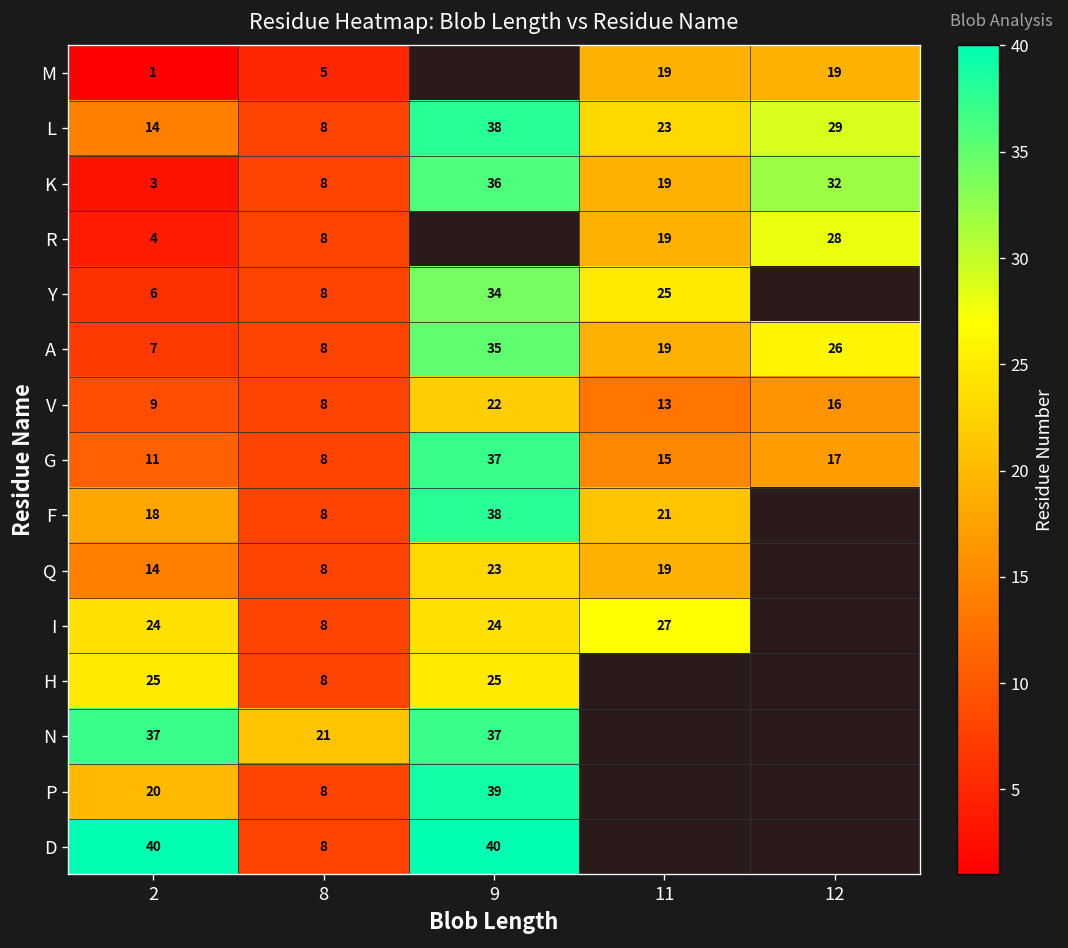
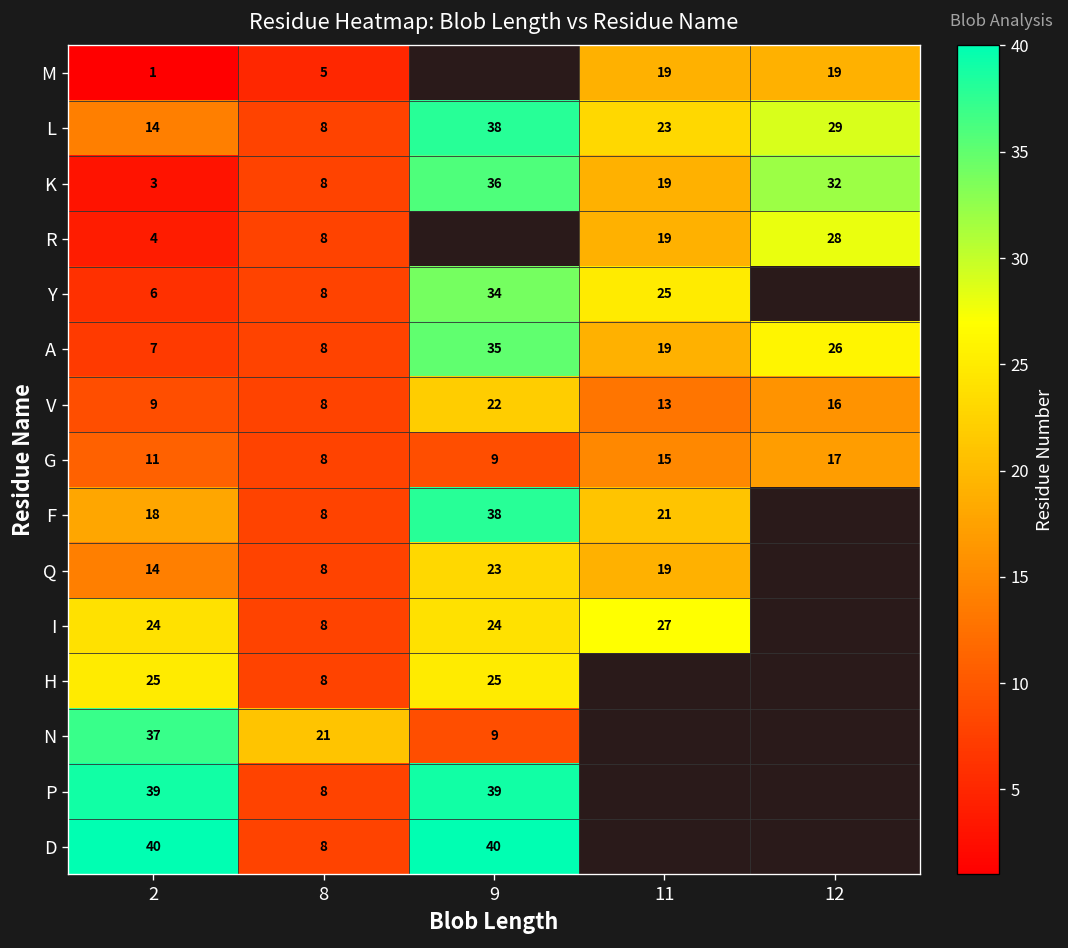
G, 9: 37 -> 9
N, 9: 37 -> 9
P, 2: 20 -> 39
